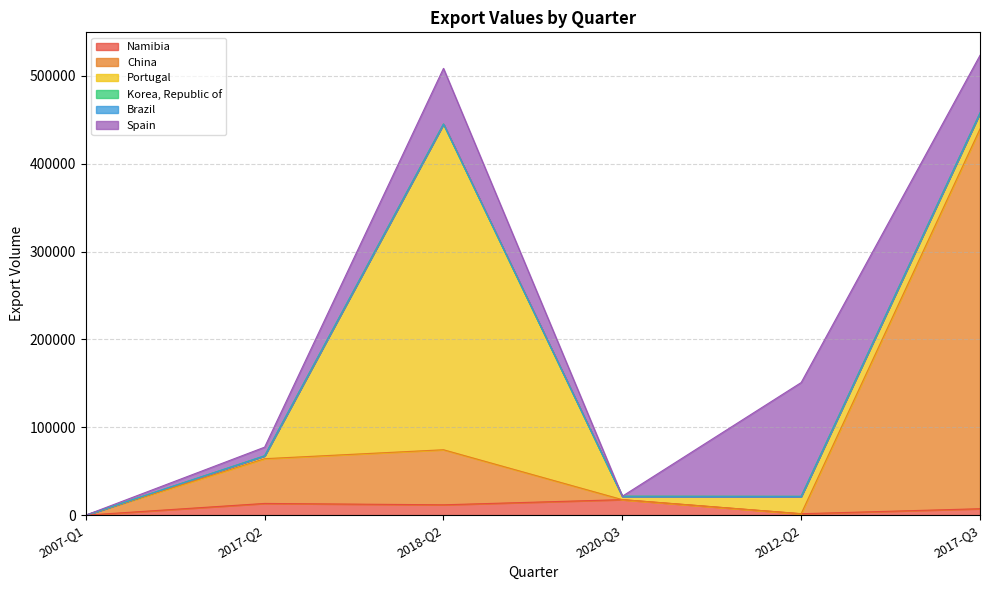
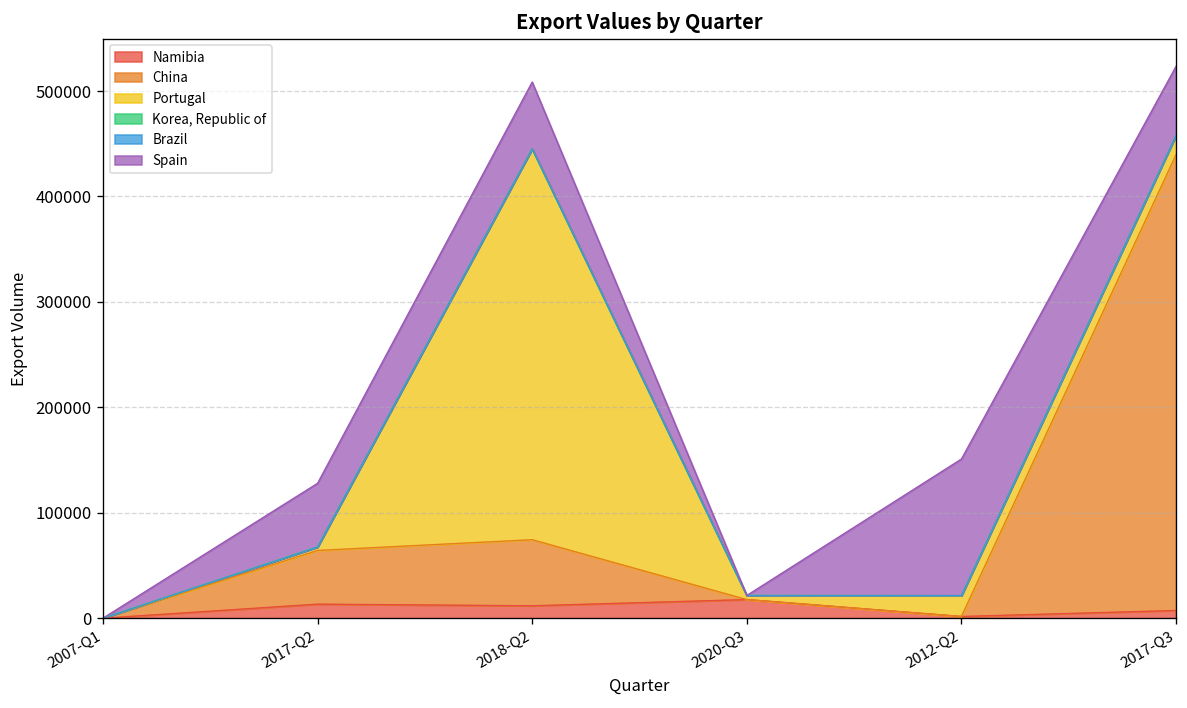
Spain, 2017-Q2: 10000 -> 60000
